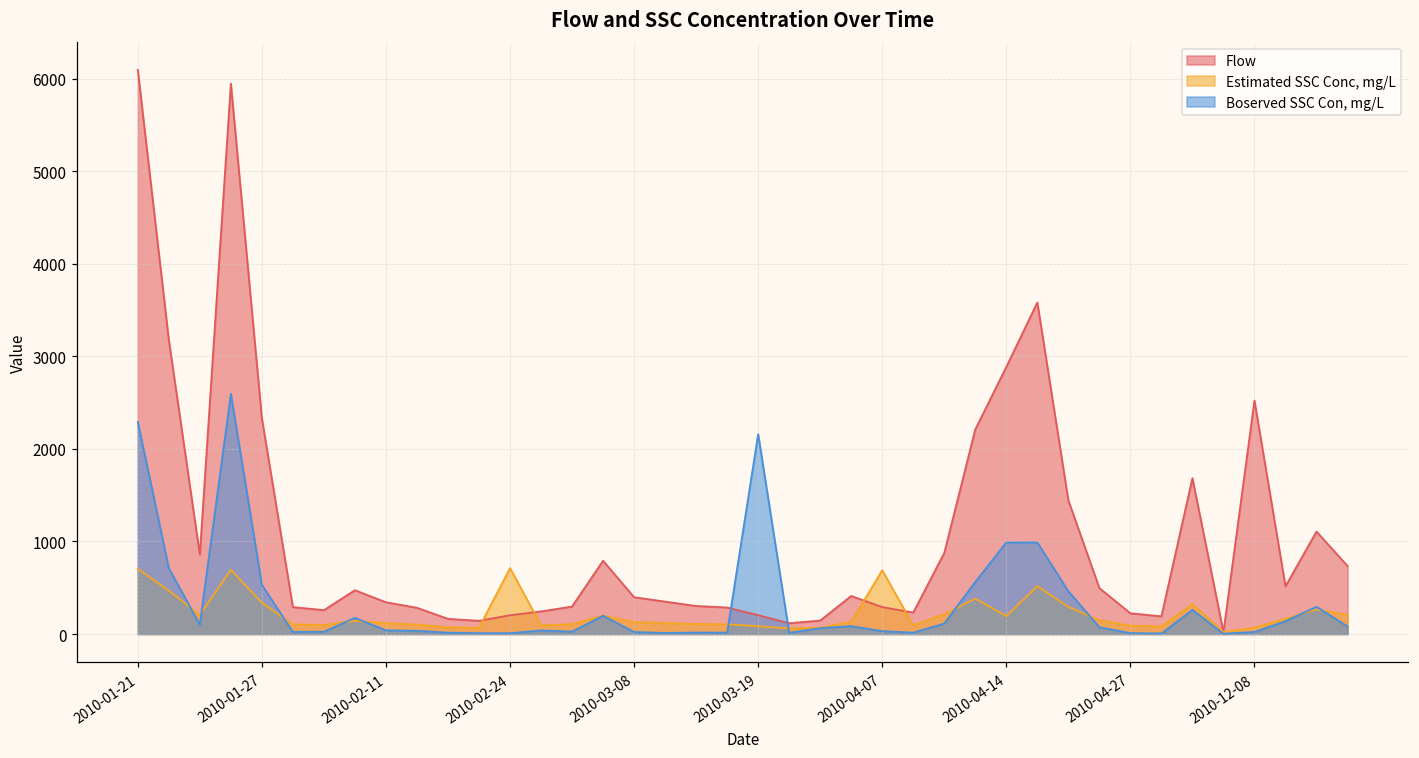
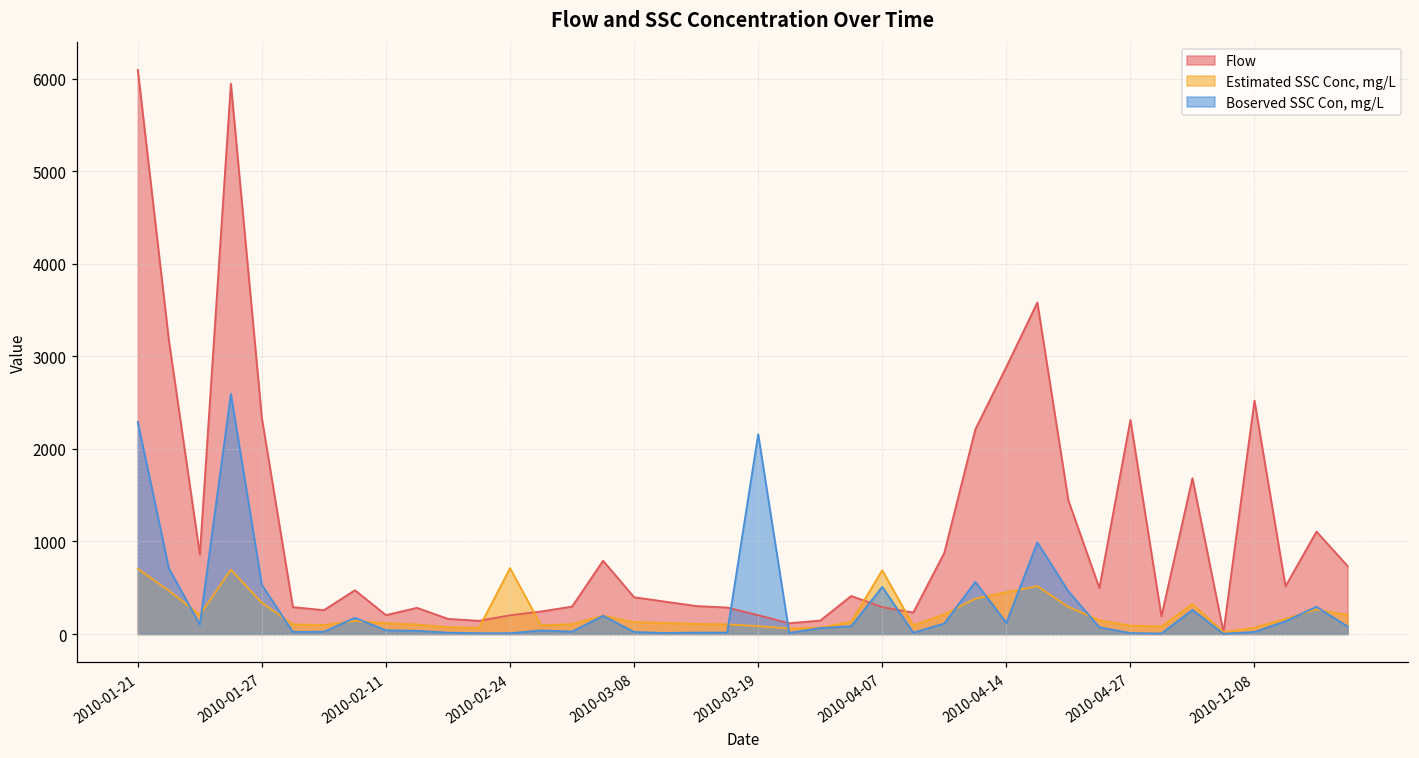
Flow, 2010-02-11: 300 -> 200
Boserved SSC Con, mg/L, 2010-04-07: 0 -> 500
Estimated SSC Conc, mg/L, 2010-04-14: 200 -> 500
Boserved SSC Con, mg/L, 2010-04-14: 1000 -> 100
Flow, 2010-04-27: 200 -> 2300
